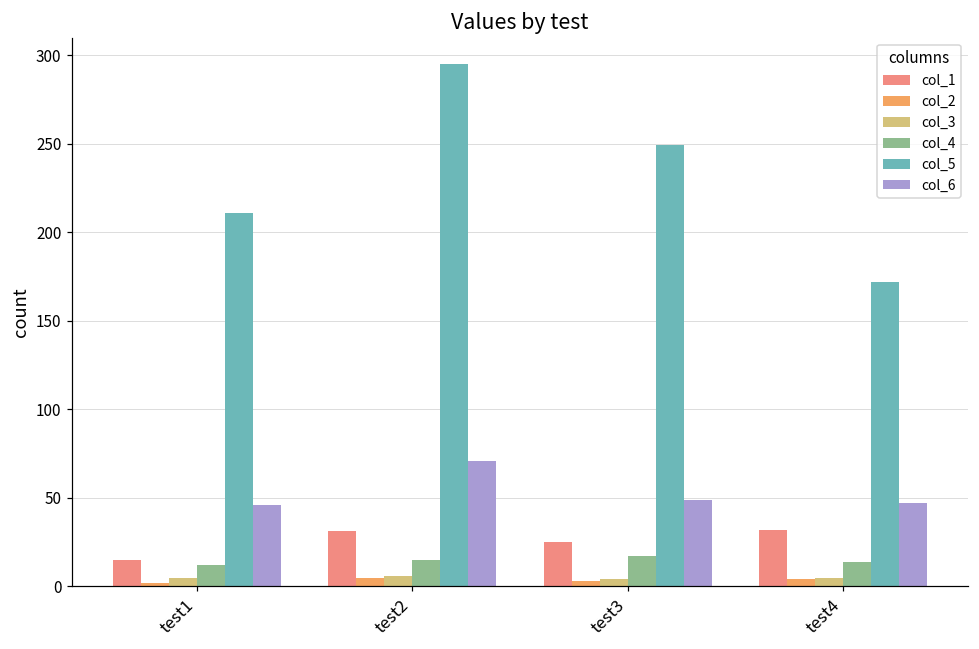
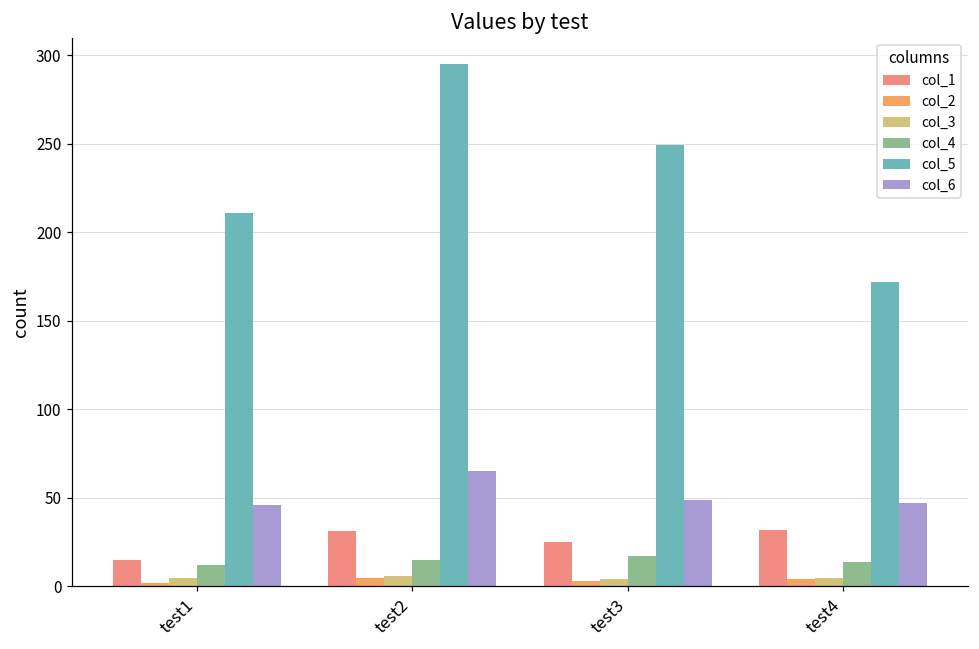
col_6, test2: 71 -> 65
